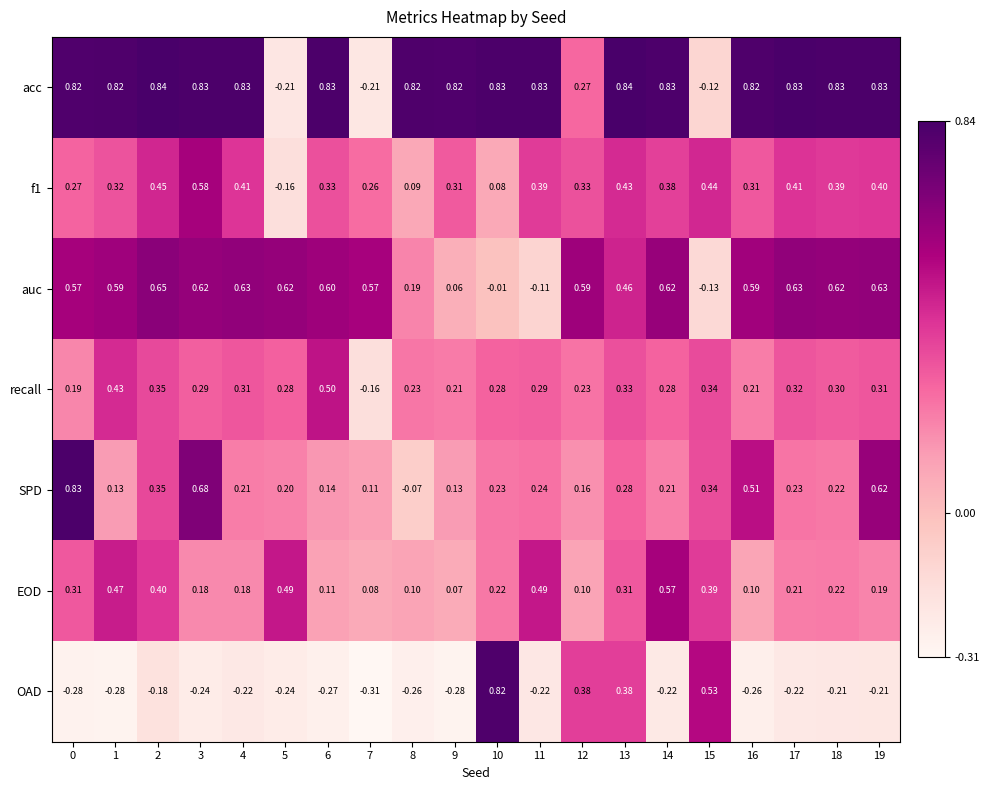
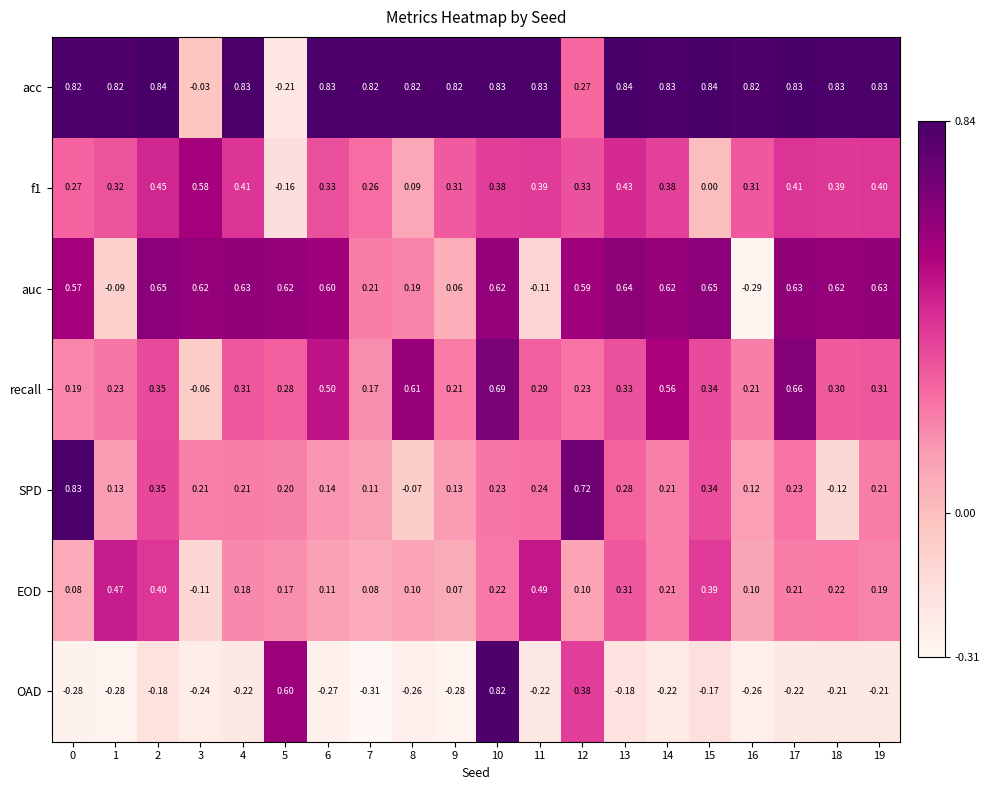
acc, 3: 0.83 -> -0.03
acc, 7: -0.21 -> 0.82
acc, 15: -0.12 -> 0.84
f1, 10: 0.08 -> 0.38
f1, 15: 0.44 -> 0.00
auc, 1: 0.59 -> -0.09
auc, 7: 0.57 -> 0.21
auc, 10: -0.01 -> 0.62
auc, 13: 0.46 -> 0.64
auc, 15: -0.13 -> 0.65
auc, 16: 0.59 -> -0.29
recall, 1: 0.43 -> 0.23
recall, 3: 0.29 -> -0.06
recall, 7: -0.16 -> 0.17
recall, 8: 0.23 -> 0.61
recall, 10: 0.28 -> 0.69
recall, 14: 0.28 -> 0.56
recall, 17: 0.32 -> 0.66
SPD, 3: 0.68 -> 0.21
SPD, 12: 0.16 -> 0.72
SPD, 16: 0.51 -> 0.12
SPD, 18: 0.22 -> -0.12
SPD, 19: 0.62 -> 0.21
EOD, 0: 0.31 -> 0.08
EOD, 3: 0.18 -> -0.11
EOD, 5: 0.49 -> 0.17
EOD, 14: 0.57 -> 0.21
OAD, 5: -0.24 -> 0.60
OAD, 13: 0.38 -> -0.18
OAD, 15: 0.53 -> -0.17
